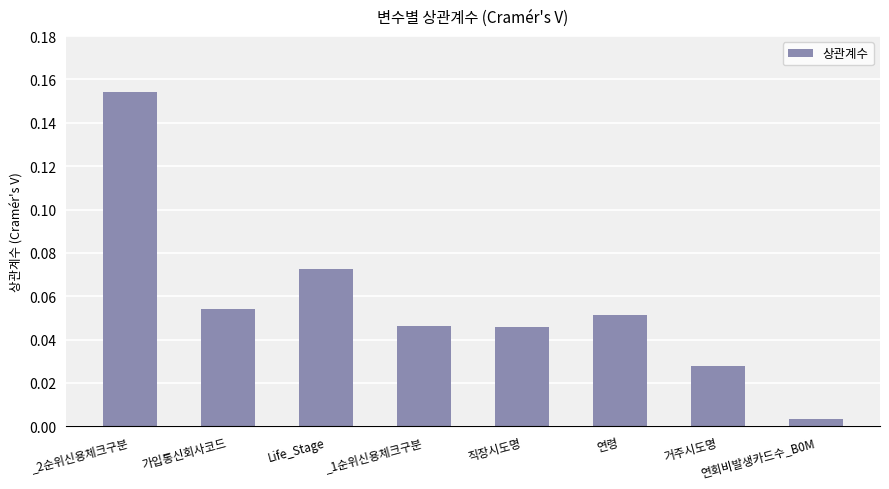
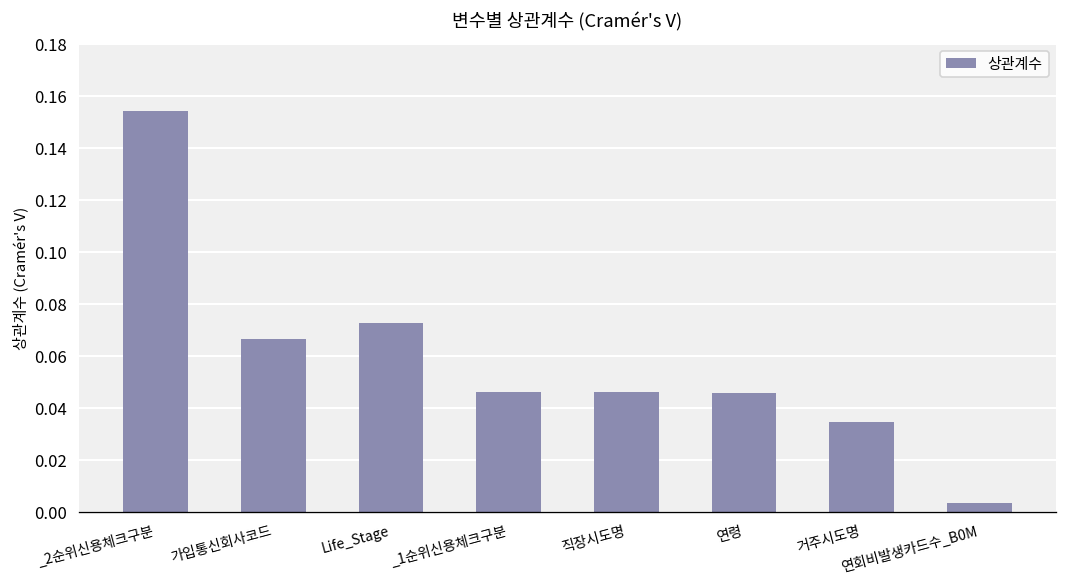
가입통신회사코드: 0.054 -> 0.066
연령: 0.052 -> 0.046
거주시도명: 0.028 -> 0.034
